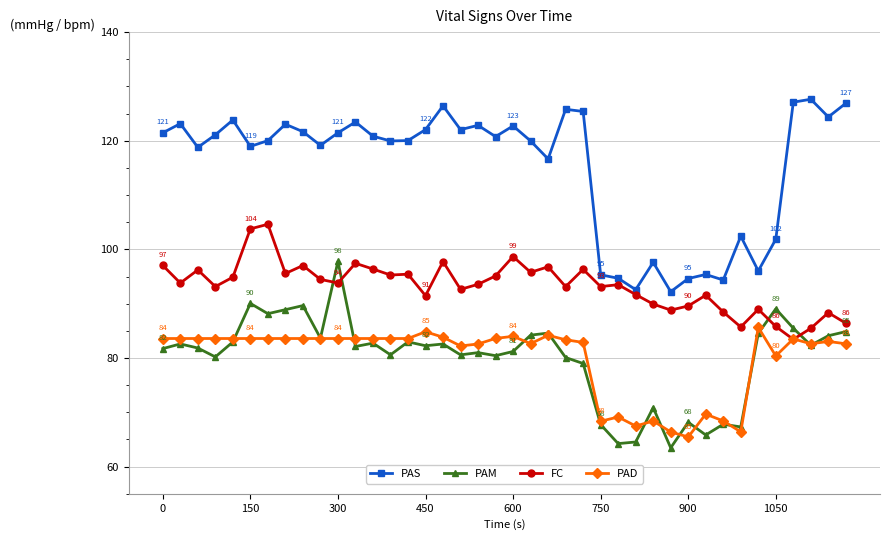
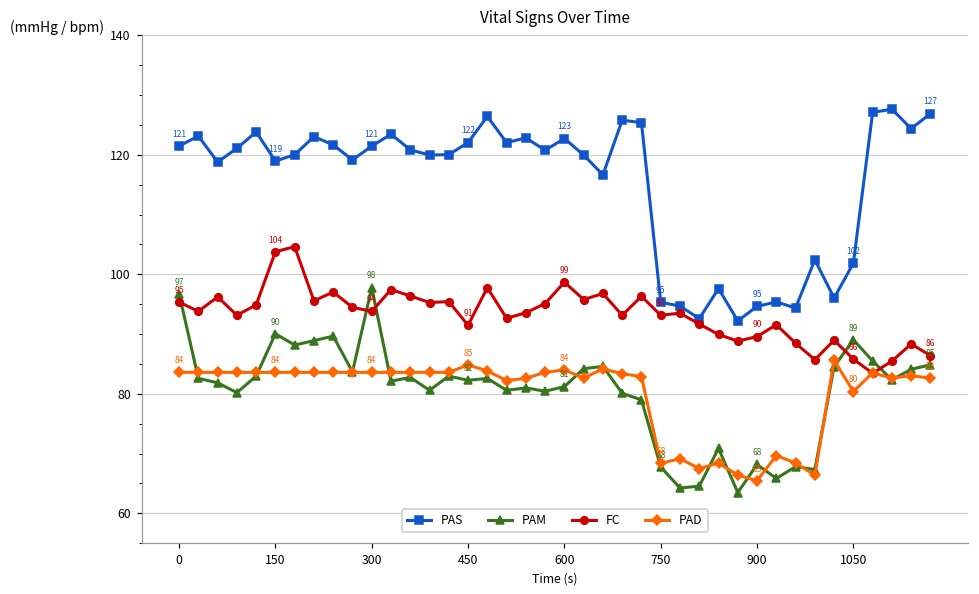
PAM, 0: 82 -> 97
FC, 0: 97 -> 95
